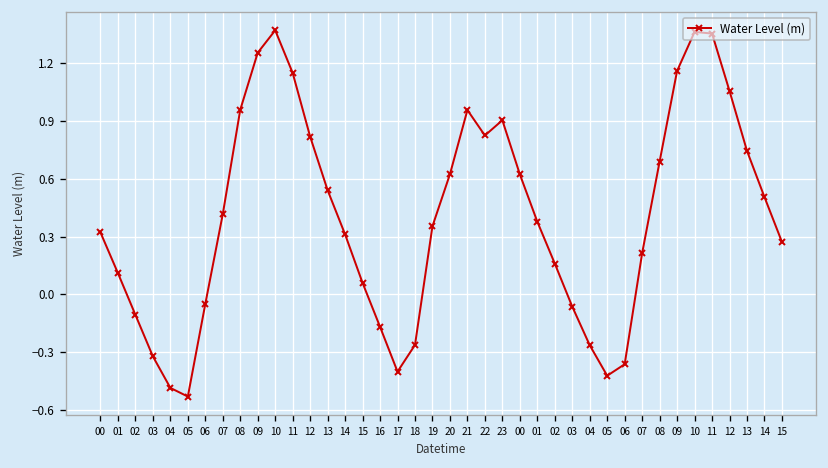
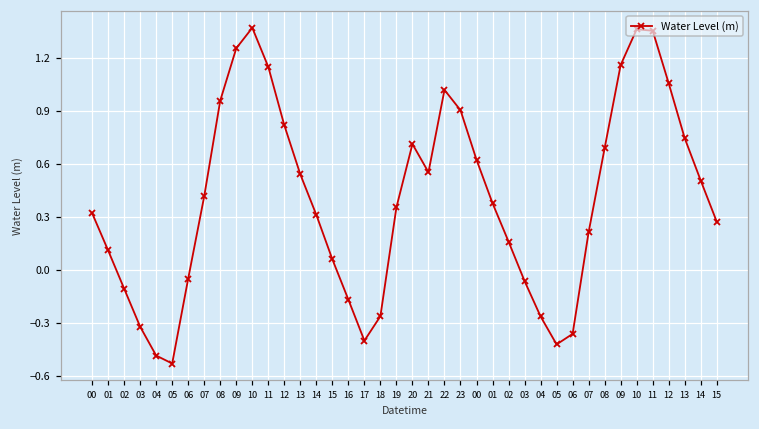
20: 0.62 -> 0.71
21: 0.96 -> 0.55
22: 0.82 -> 1.02
